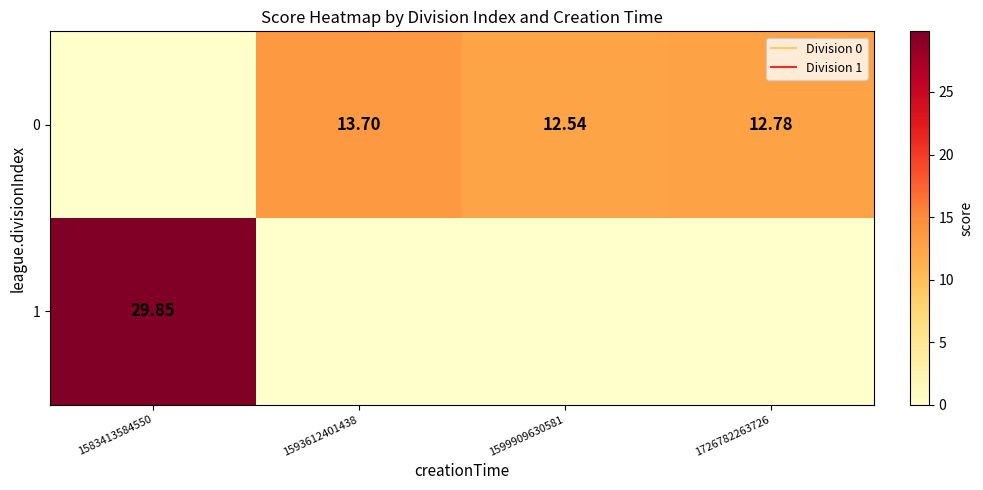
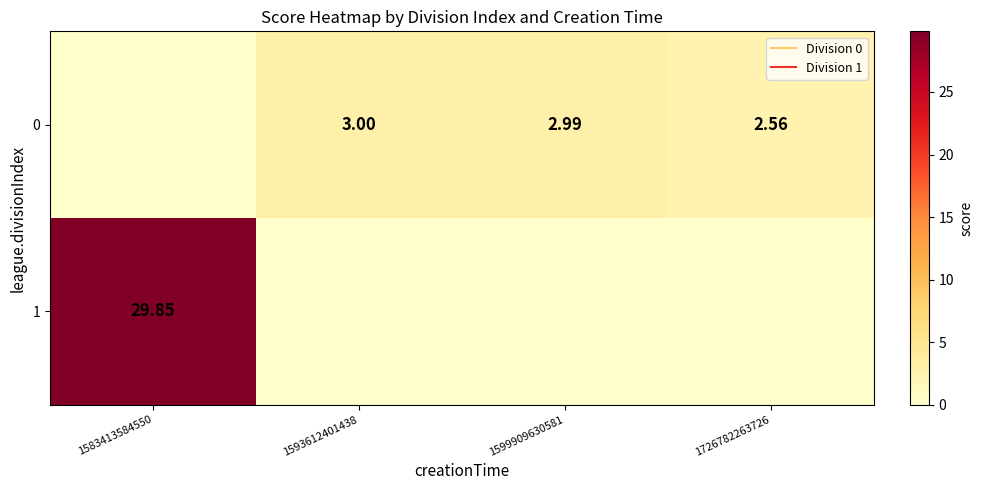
0, 1593612401438: 13.70 -> 3.00
0, 1599909630581: 12.54 -> 2.99
0, 1726782263726: 12.78 -> 2.56
